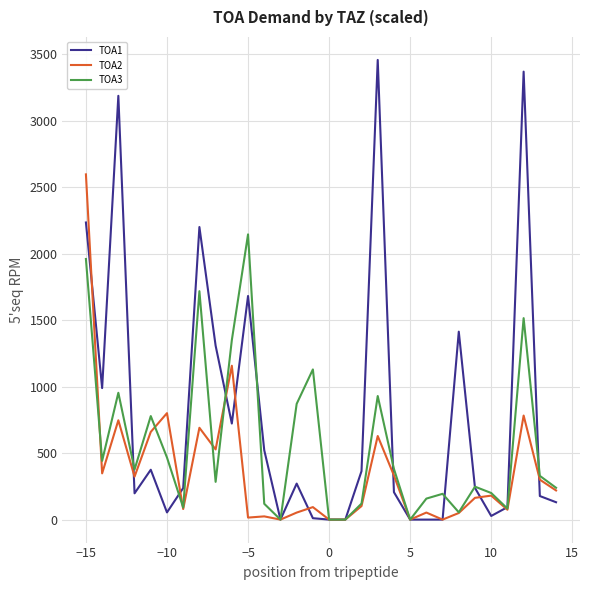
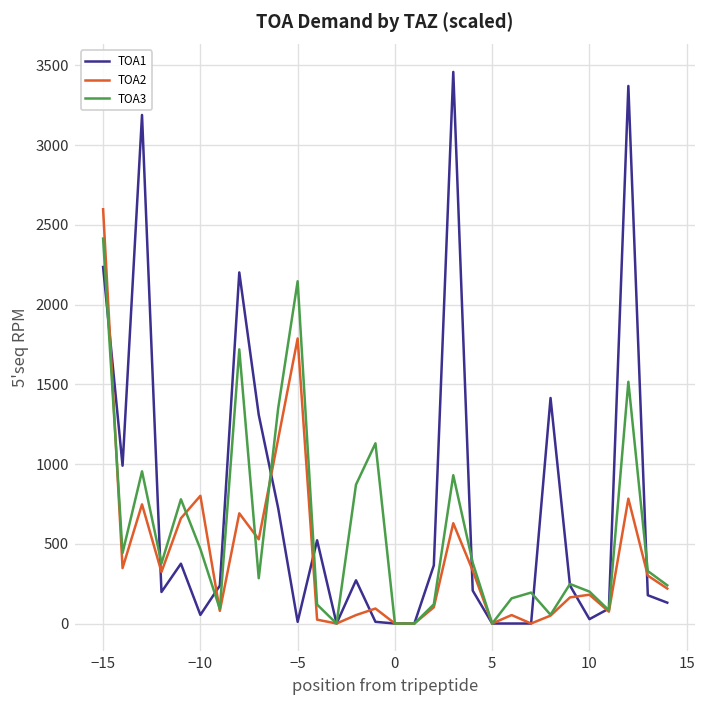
TOA3, −15: 1960 -> 2410
TOA1, −5: 1680 -> 10
TOA2, −5: 20 -> 1790
